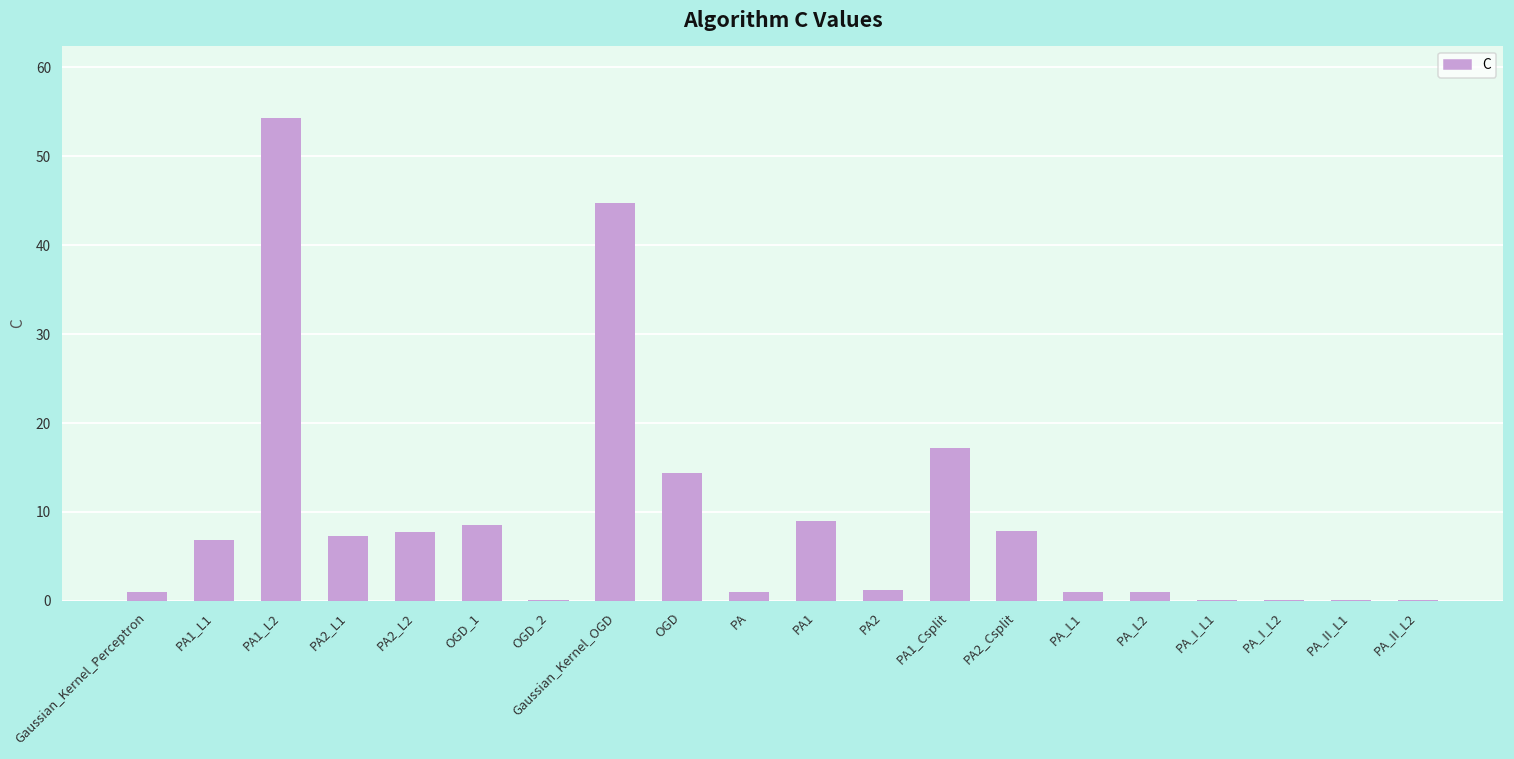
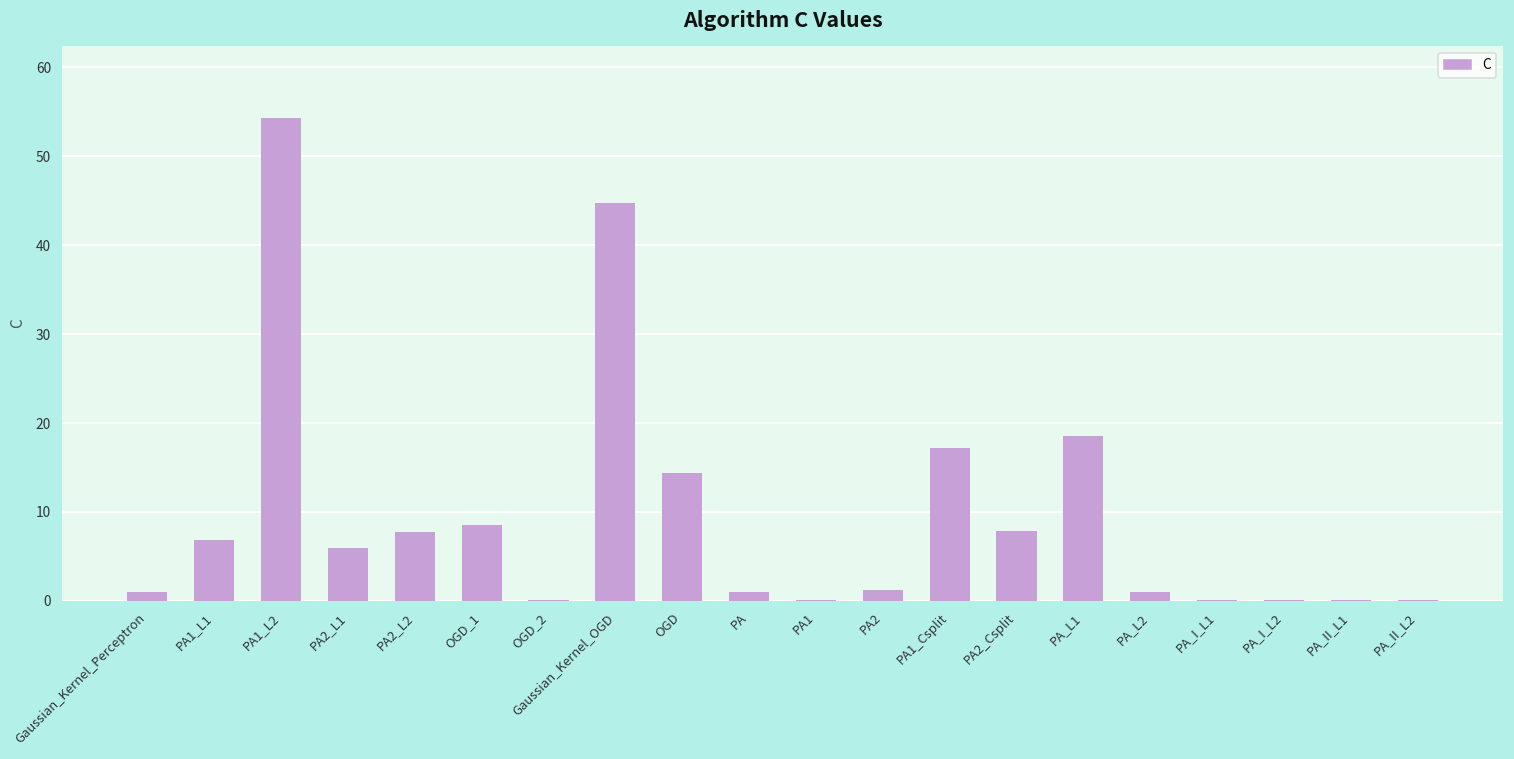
PA2_L1: 7 -> 6
PA1: 9 -> 0
PA_L1: 1 -> 19
